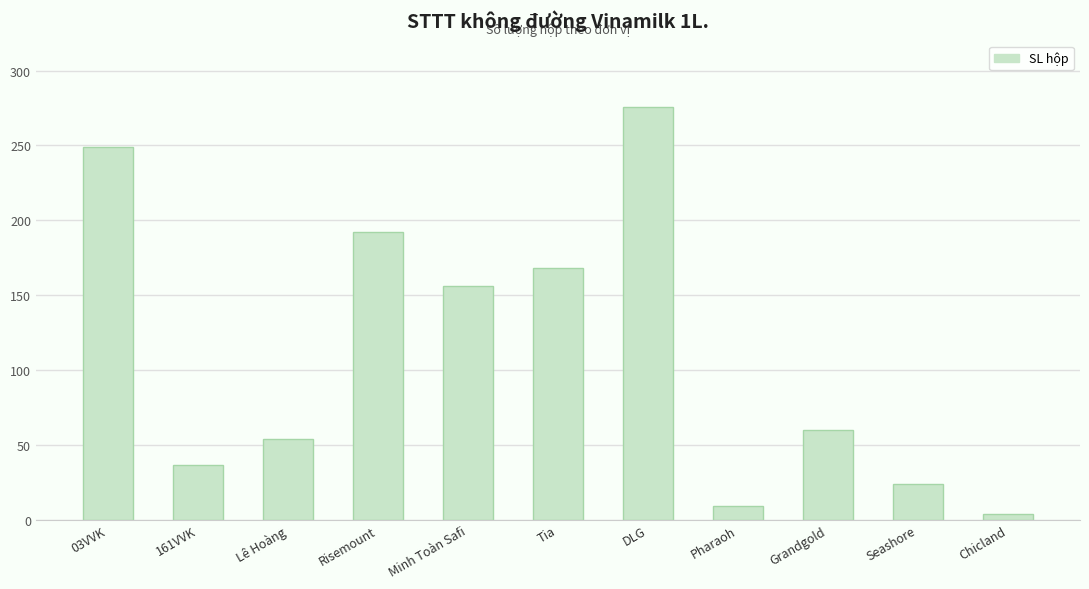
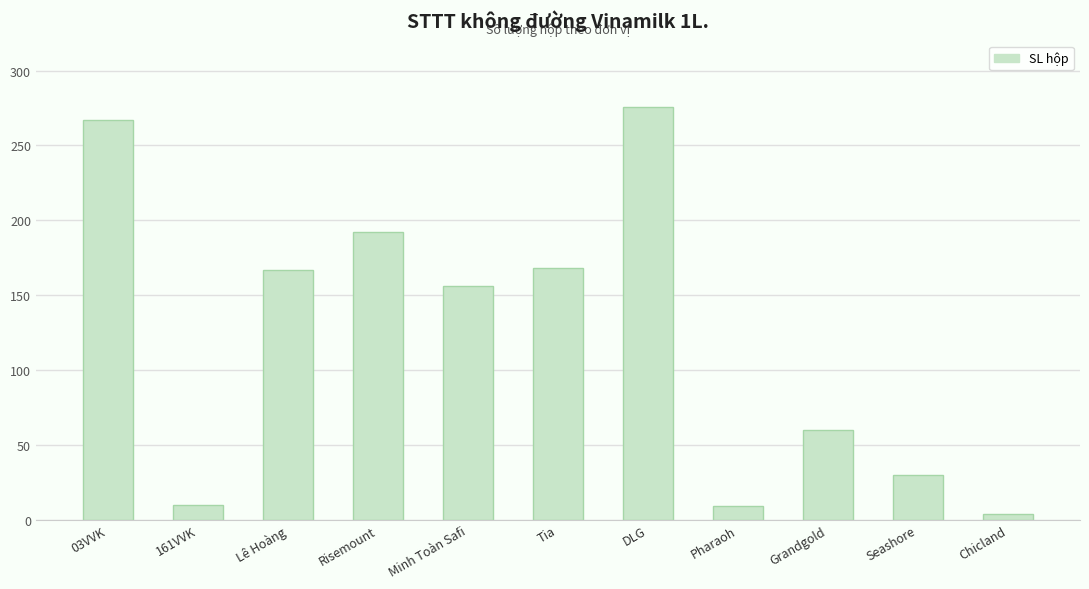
03VVK: 249 -> 267
161VVK: 37 -> 10
Lê Hoàng: 54 -> 167
Seashore: 24 -> 30
